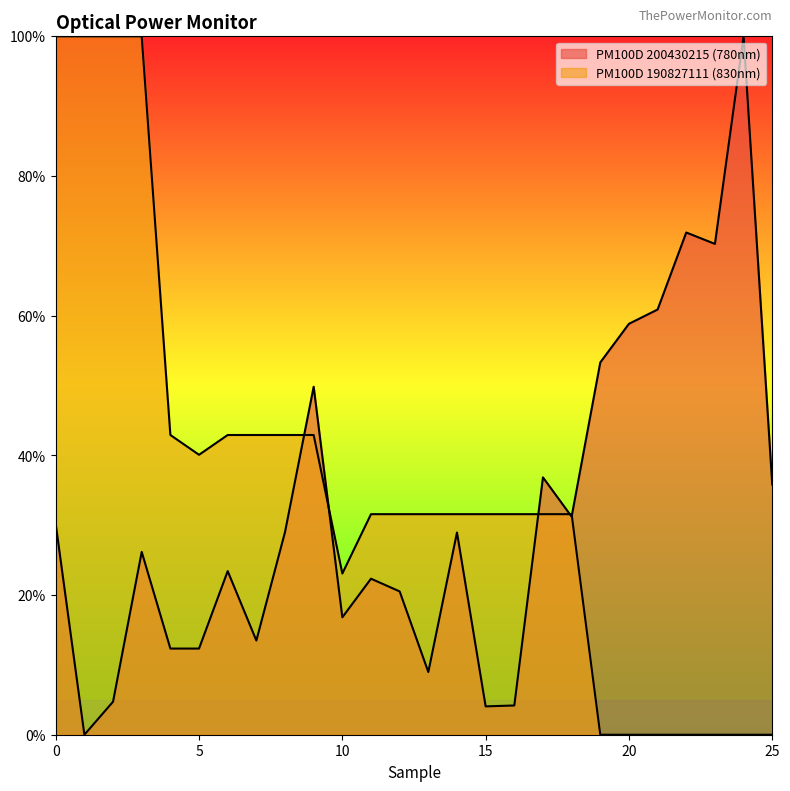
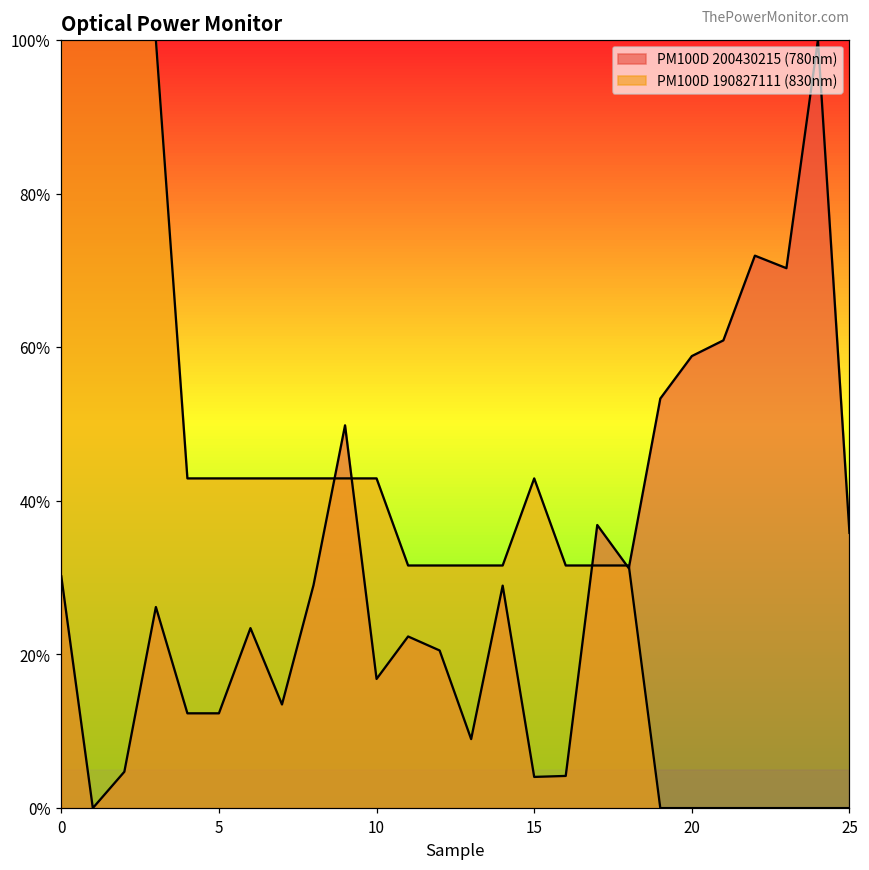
PM100D 190827111 (830nm), 5: 40% -> 43%
PM100D 190827111 (830nm), 10: 23% -> 43%
PM100D 190827111 (830nm), 15: 32% -> 43%
